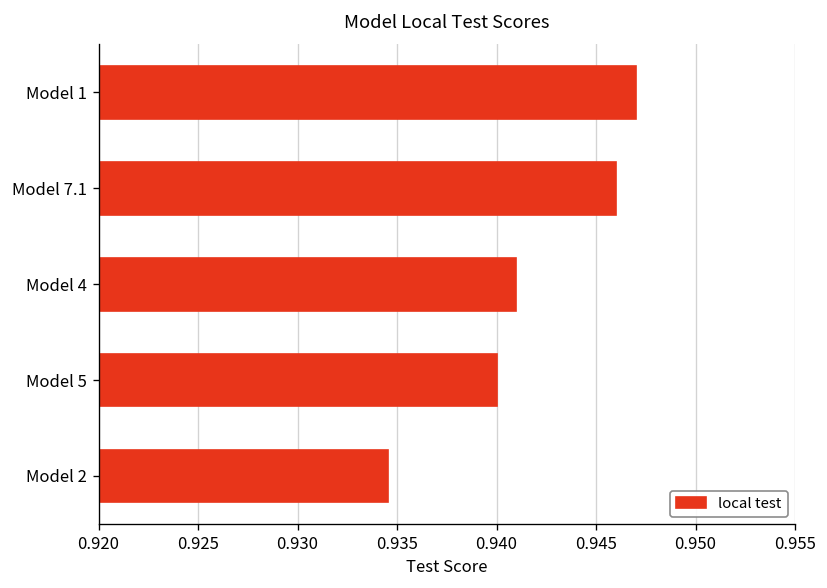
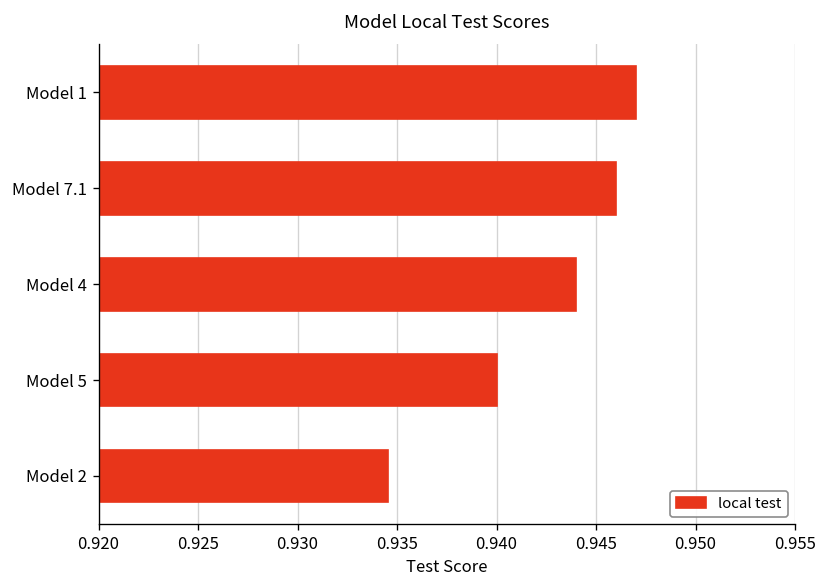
Model 4: 0.941 -> 0.944
